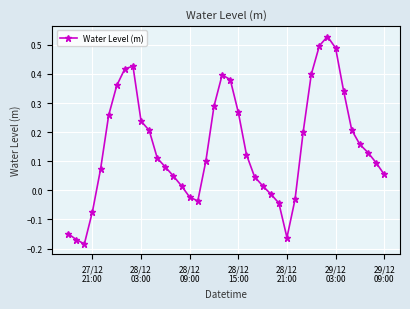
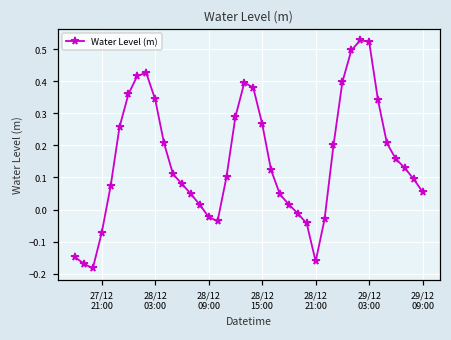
28/12 03:00: 0.24 -> 0.34
29/12 03:00: 0.49 -> 0.52
